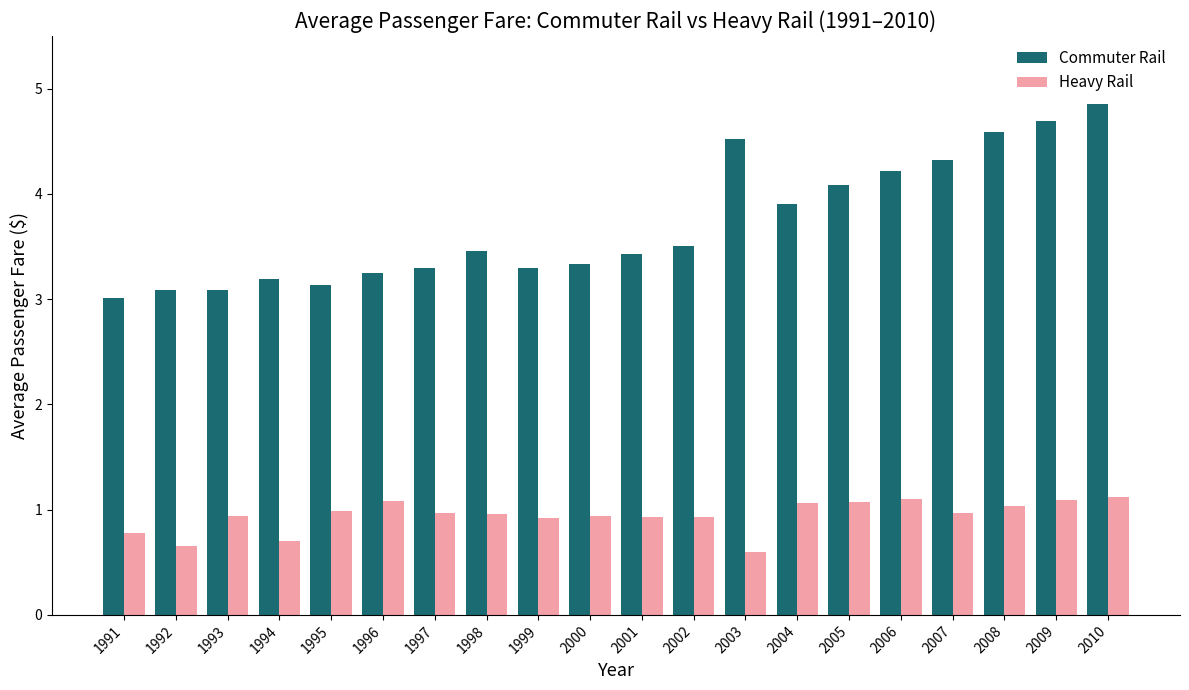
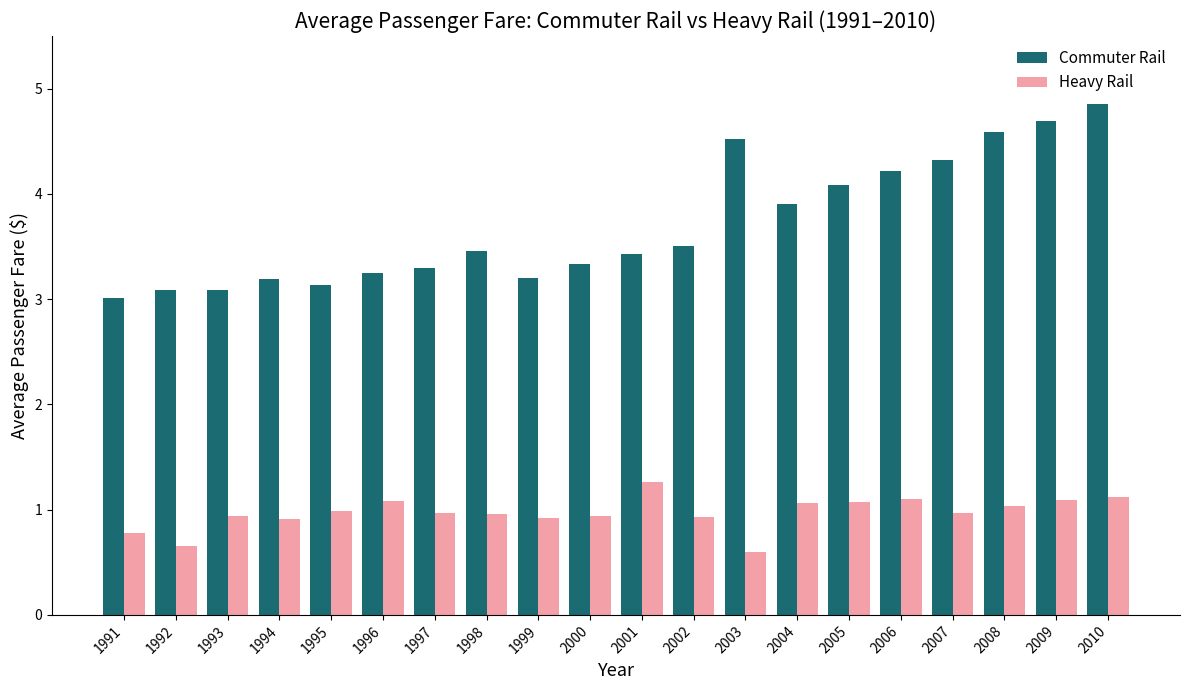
Heavy Rail, 1994: 0.70 -> 0.91
Commuter Rail, 1999: 3.3 -> 3.2
Heavy Rail, 2001: 0.93 -> 1.26
